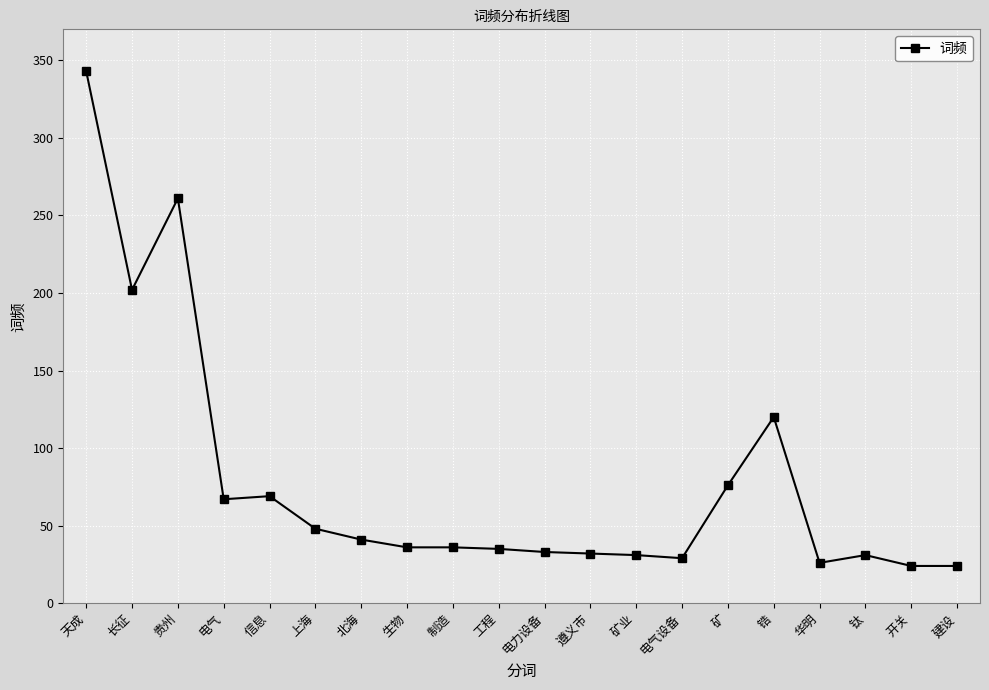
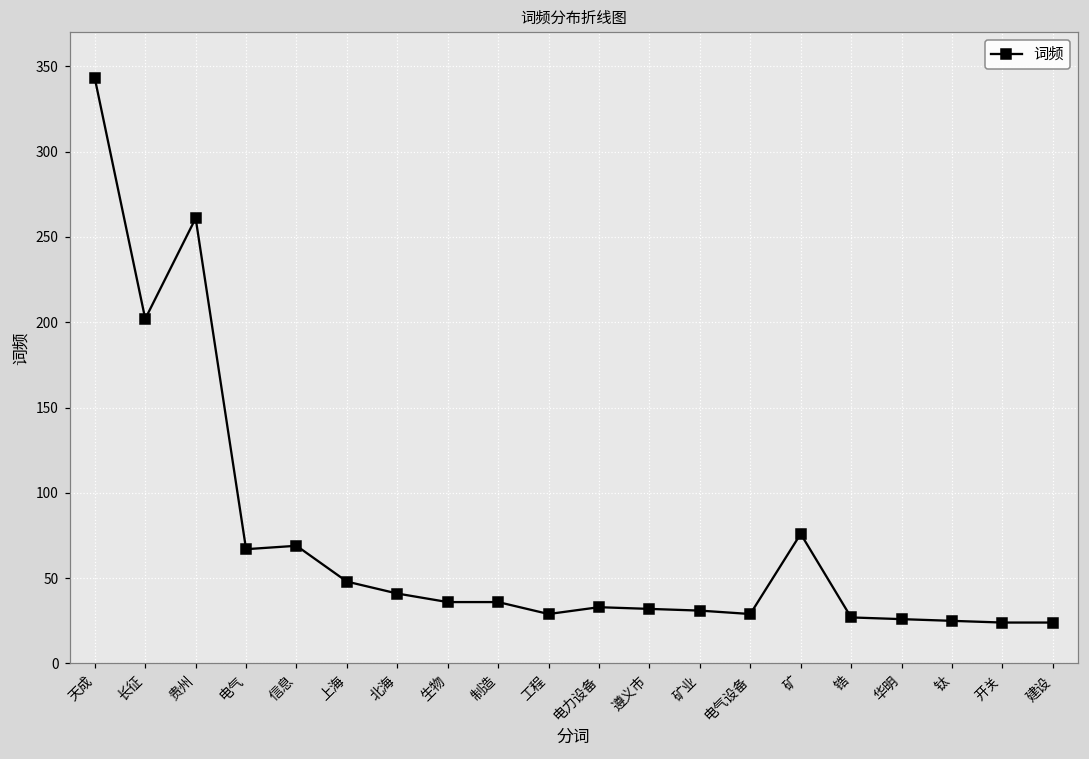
工程: 35 -> 29
锆: 120 -> 27
钛: 31 -> 25
